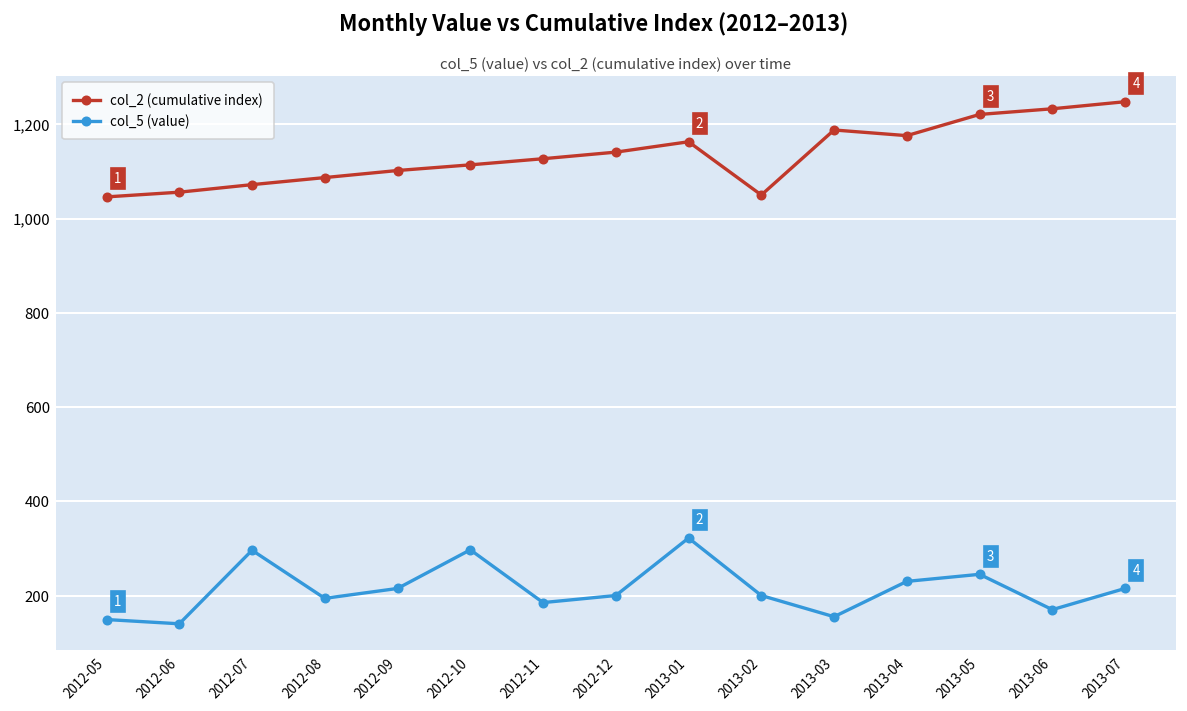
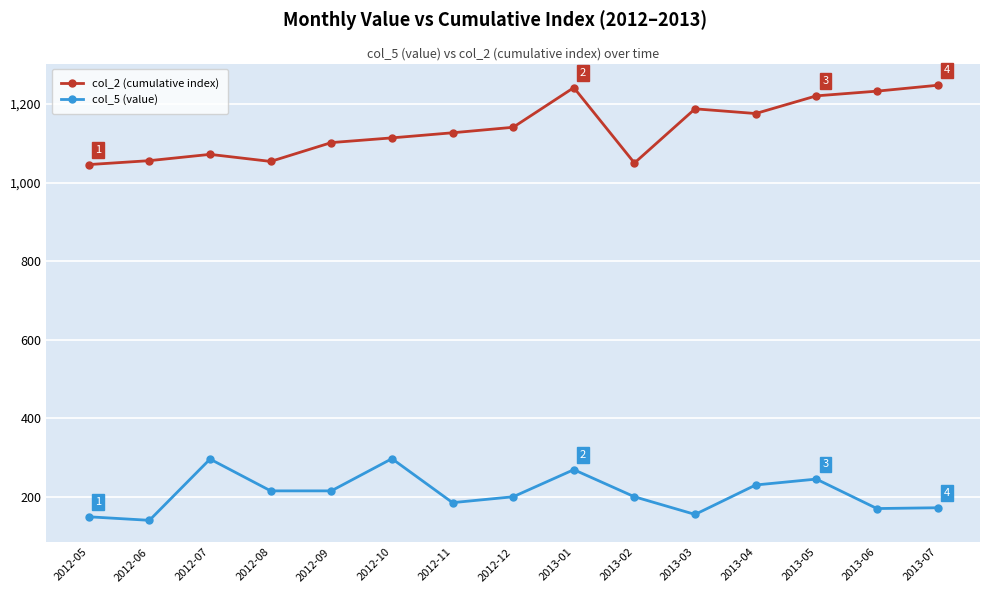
col_2 (cumulative index), 2012-08: 1,090 -> 1,050
col_5 (value), 2012-08: 190 -> 220
col_2 (cumulative index), 2013-01: 1,160 -> 1,240
col_5 (value), 2013-01: 320 -> 270
col_5 (value), 2013-07: 220 -> 170
